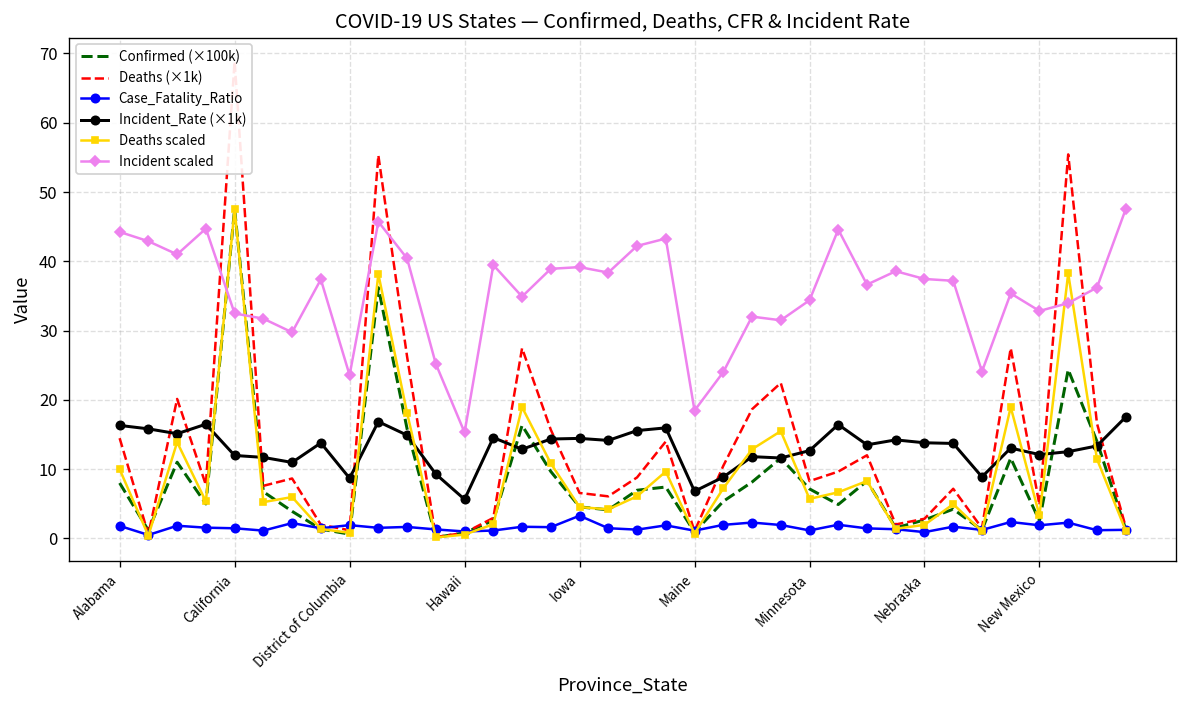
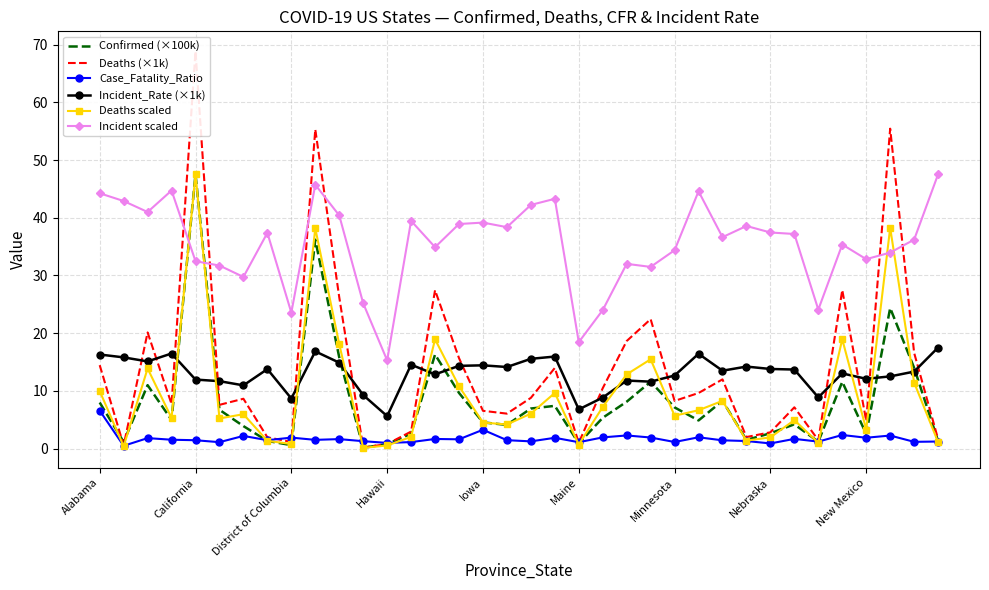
Case_Fatality_Ratio, Alabama: 2 -> 7
